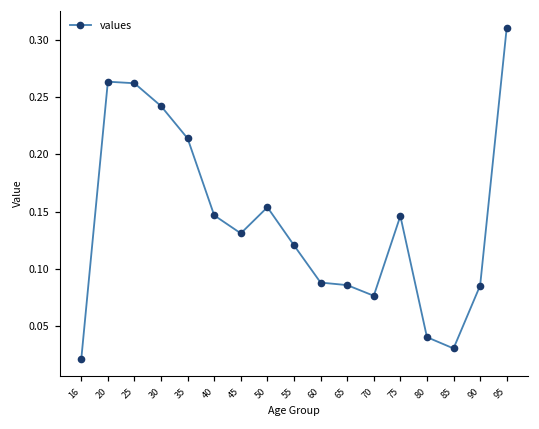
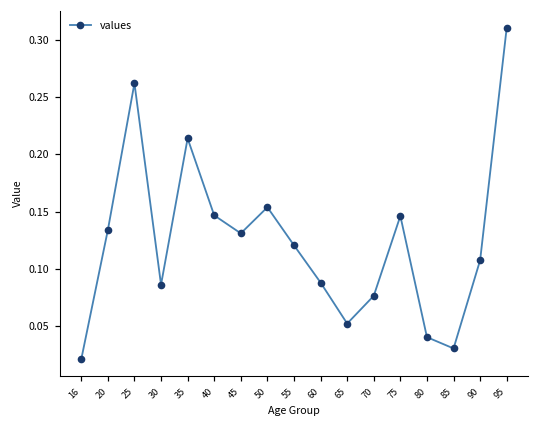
20: 0.263 -> 0.134
30: 0.242 -> 0.086
65: 0.086 -> 0.052
90: 0.086 -> 0.108
